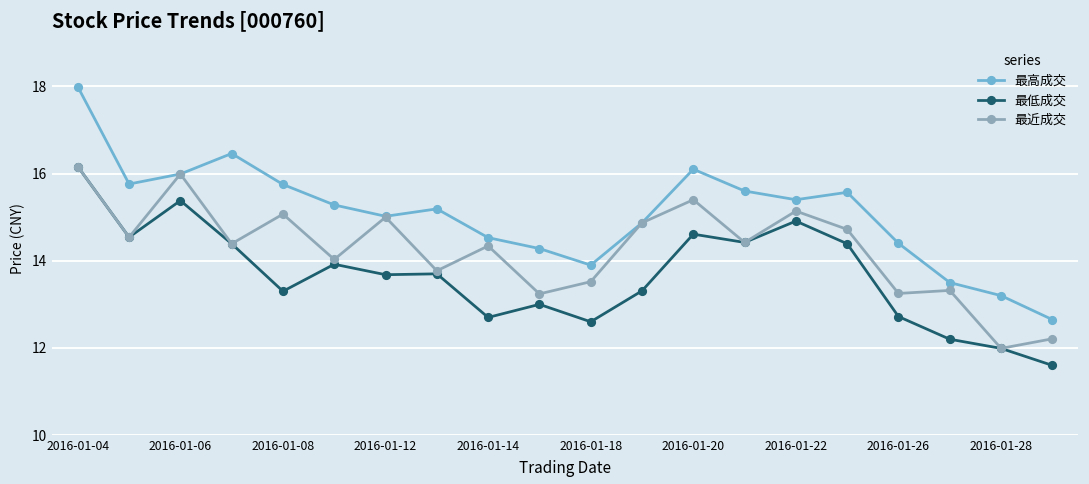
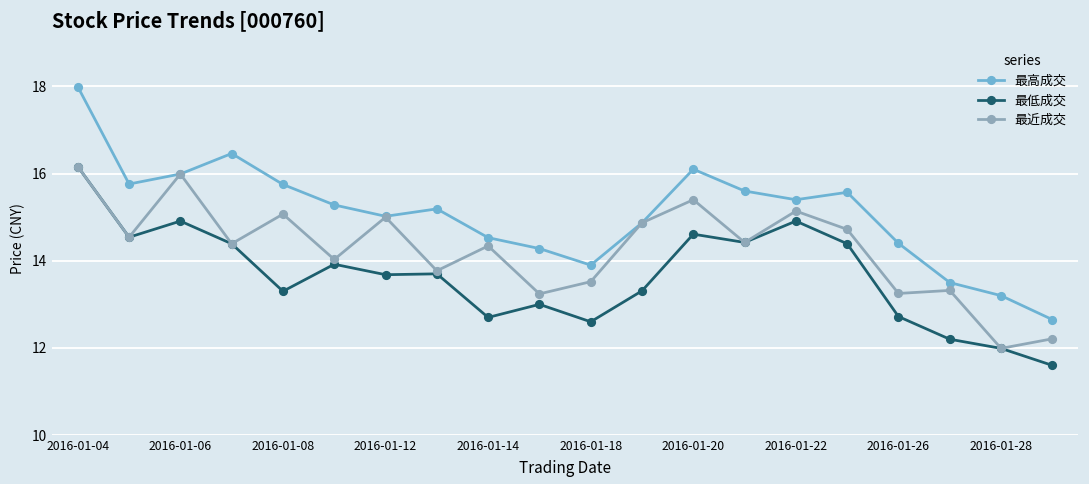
最低成交, 2016-01-06: 15.4 -> 14.9
